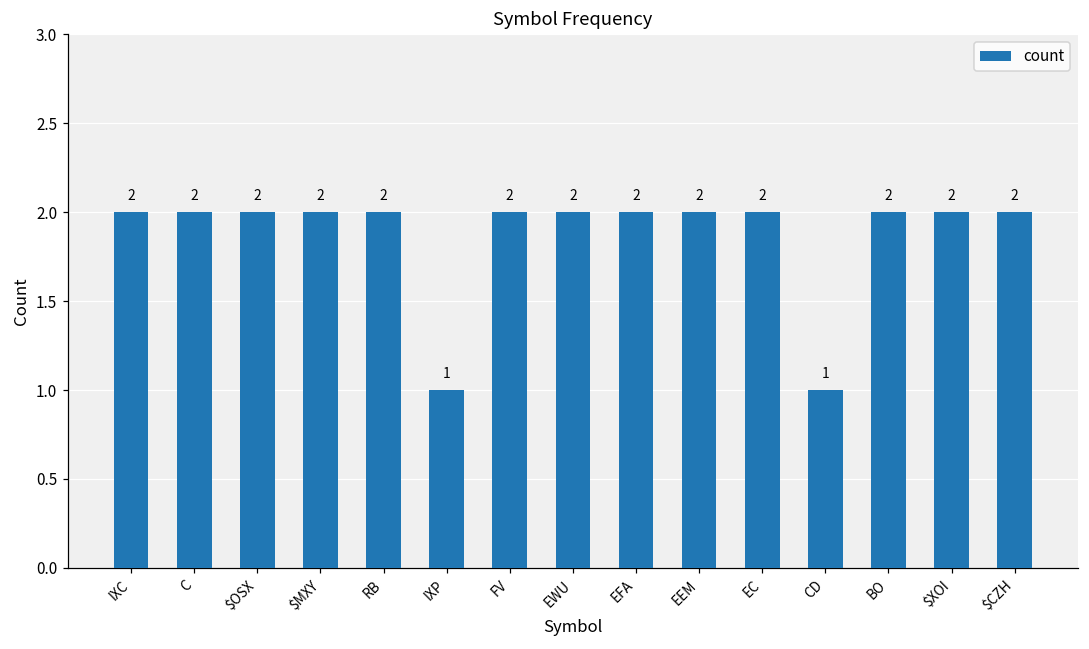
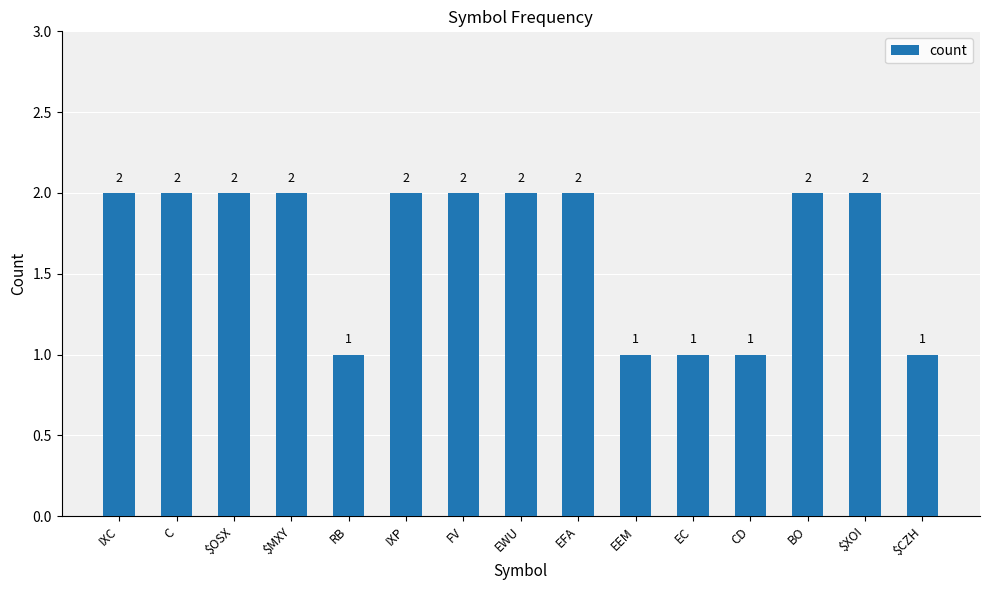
RB: 2 -> 1
IXP: 1 -> 2
EEM: 2 -> 1
EC: 2 -> 1
$CZH: 2 -> 1
